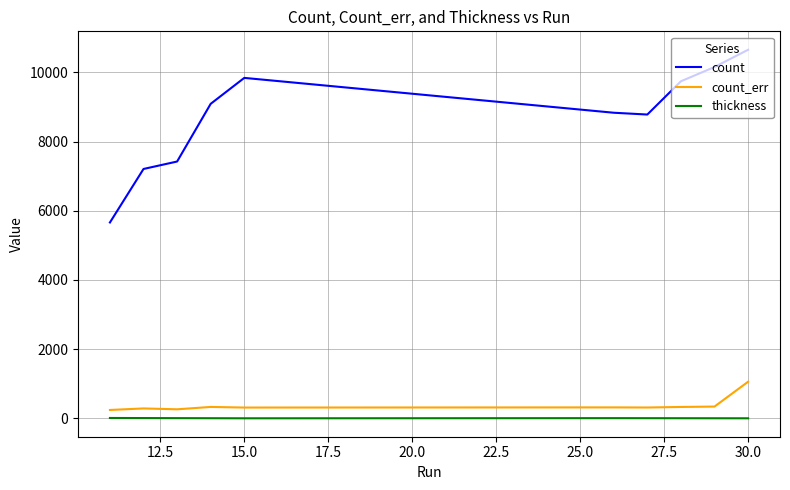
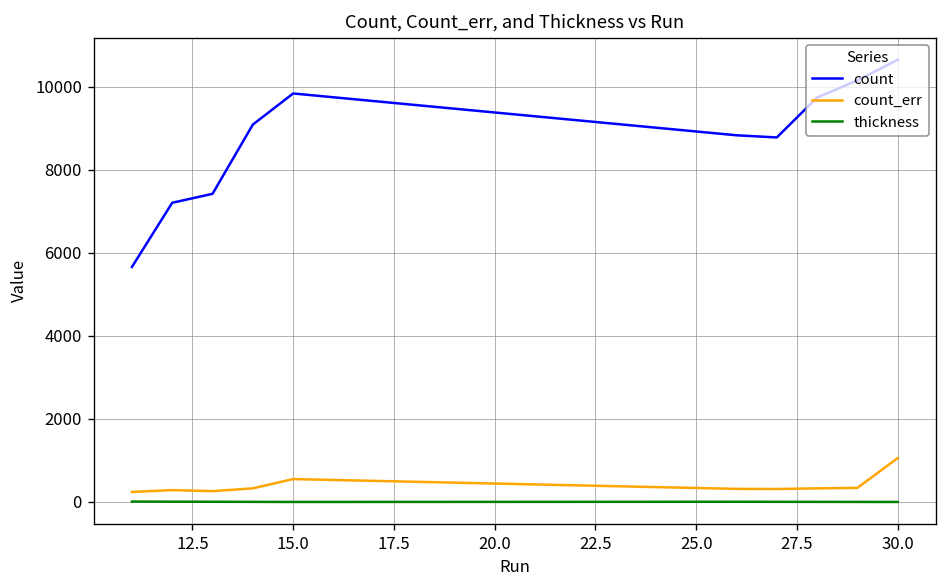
count_err, 15.0: 300 -> 600
